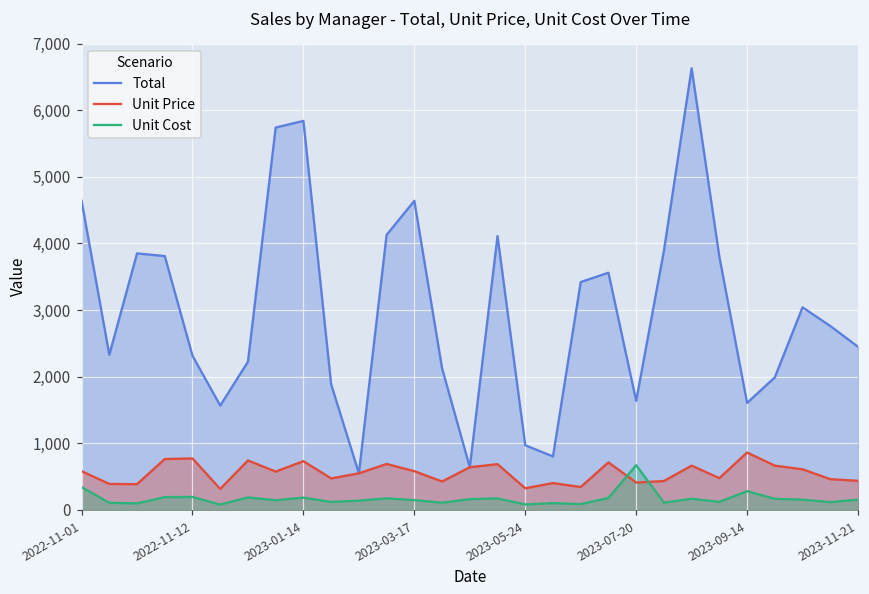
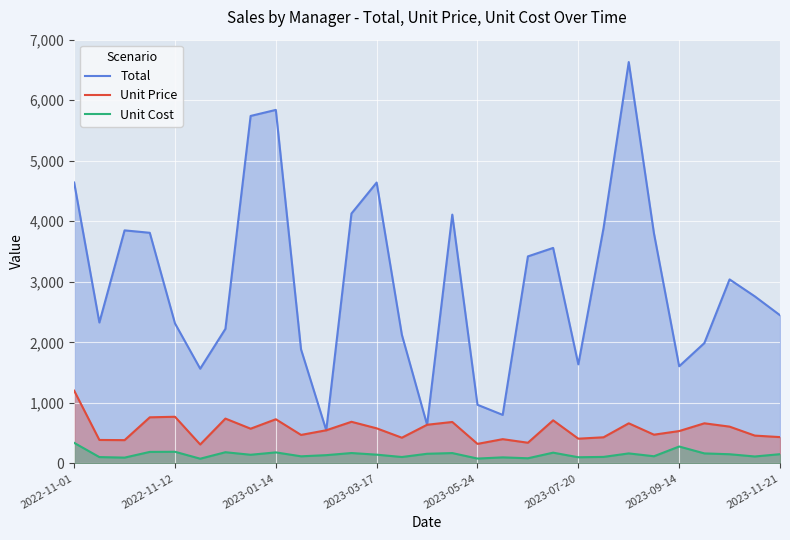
Unit Price, 2022-11-01: 600 -> 1,200
Unit Cost, 2023-07-20: 700 -> 100
Unit Price, 2023-09-14: 900 -> 500
